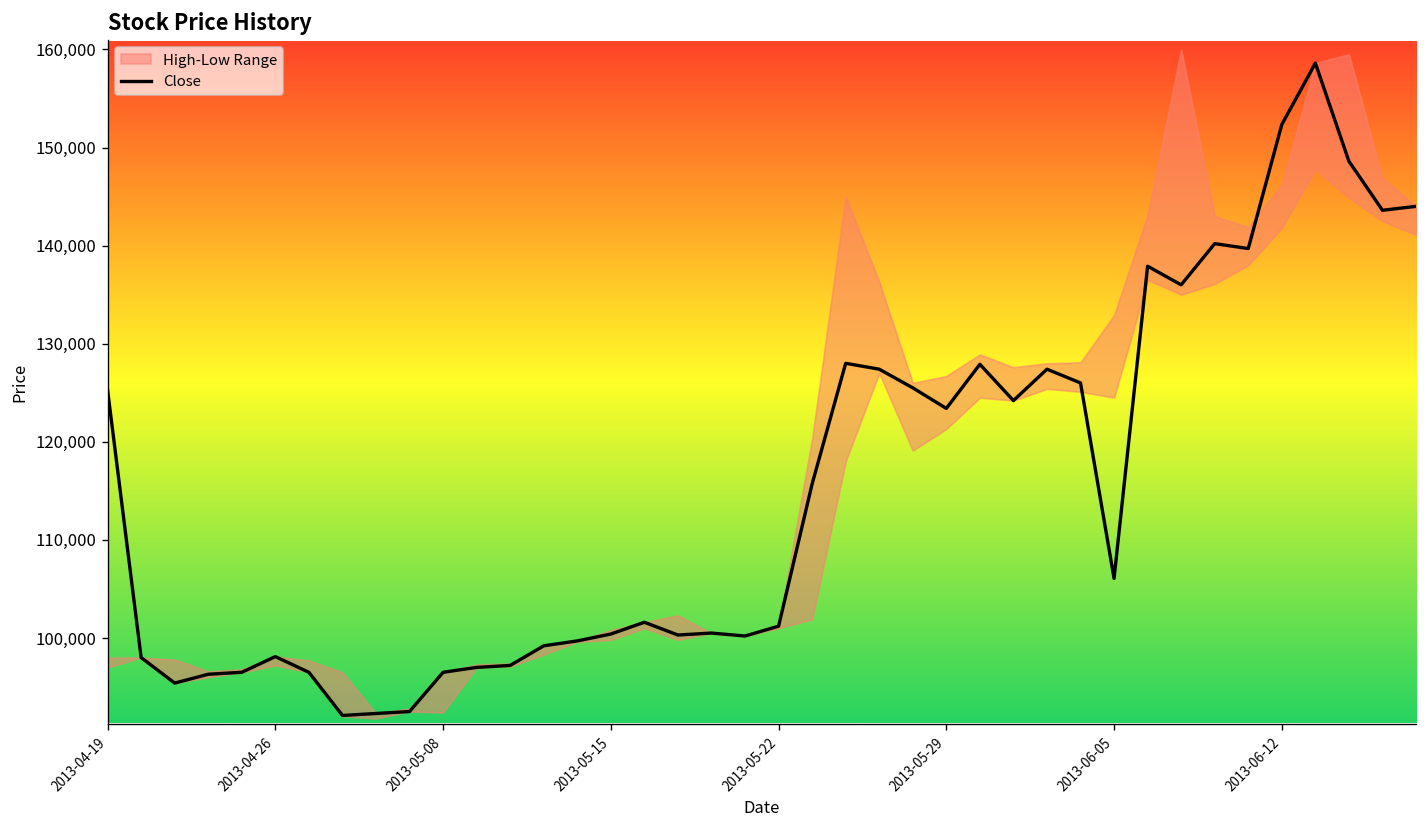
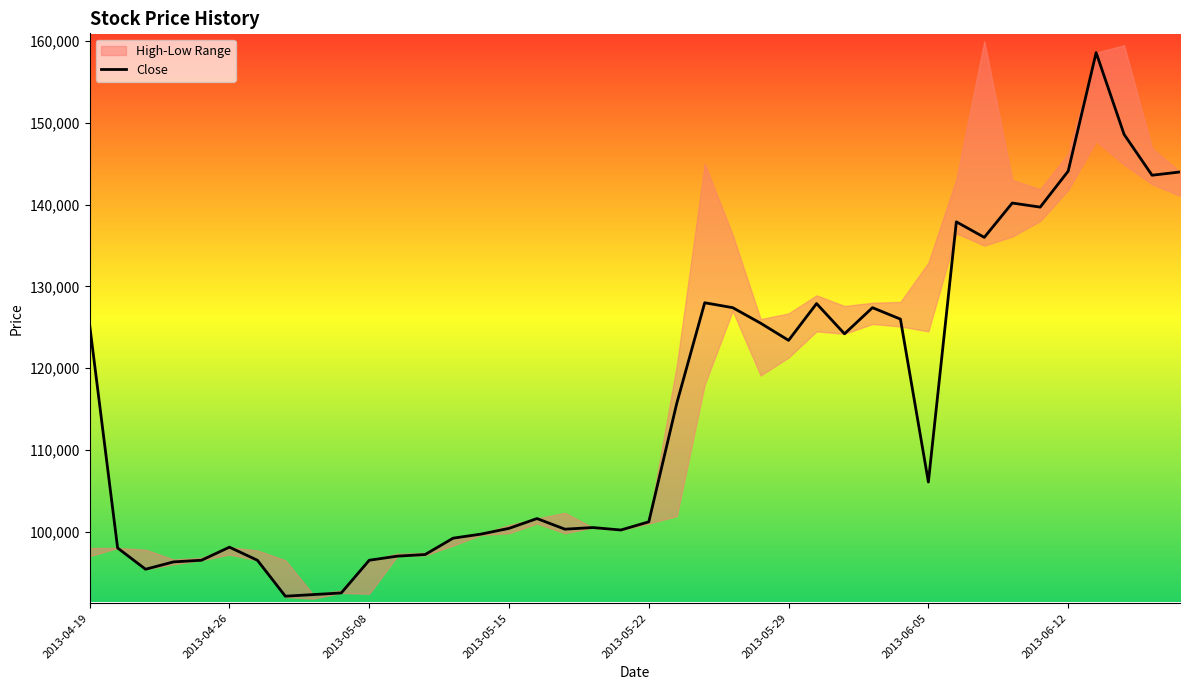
Close, 2013-06-12: 152,000 -> 144,000
